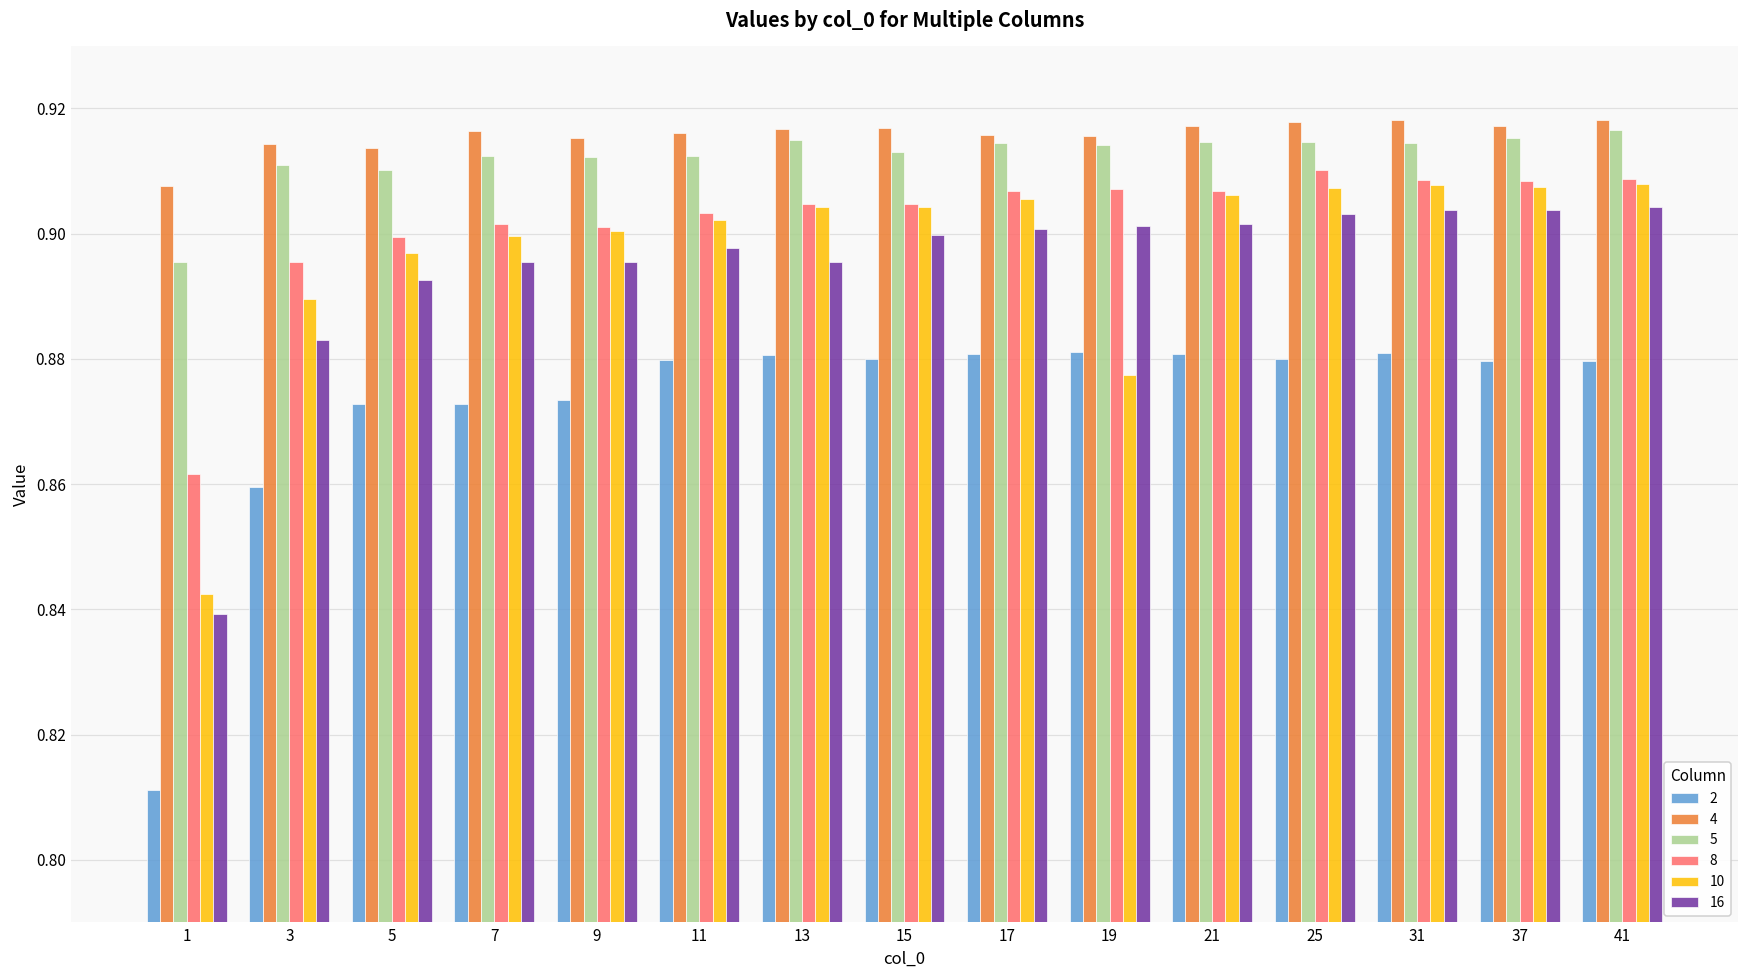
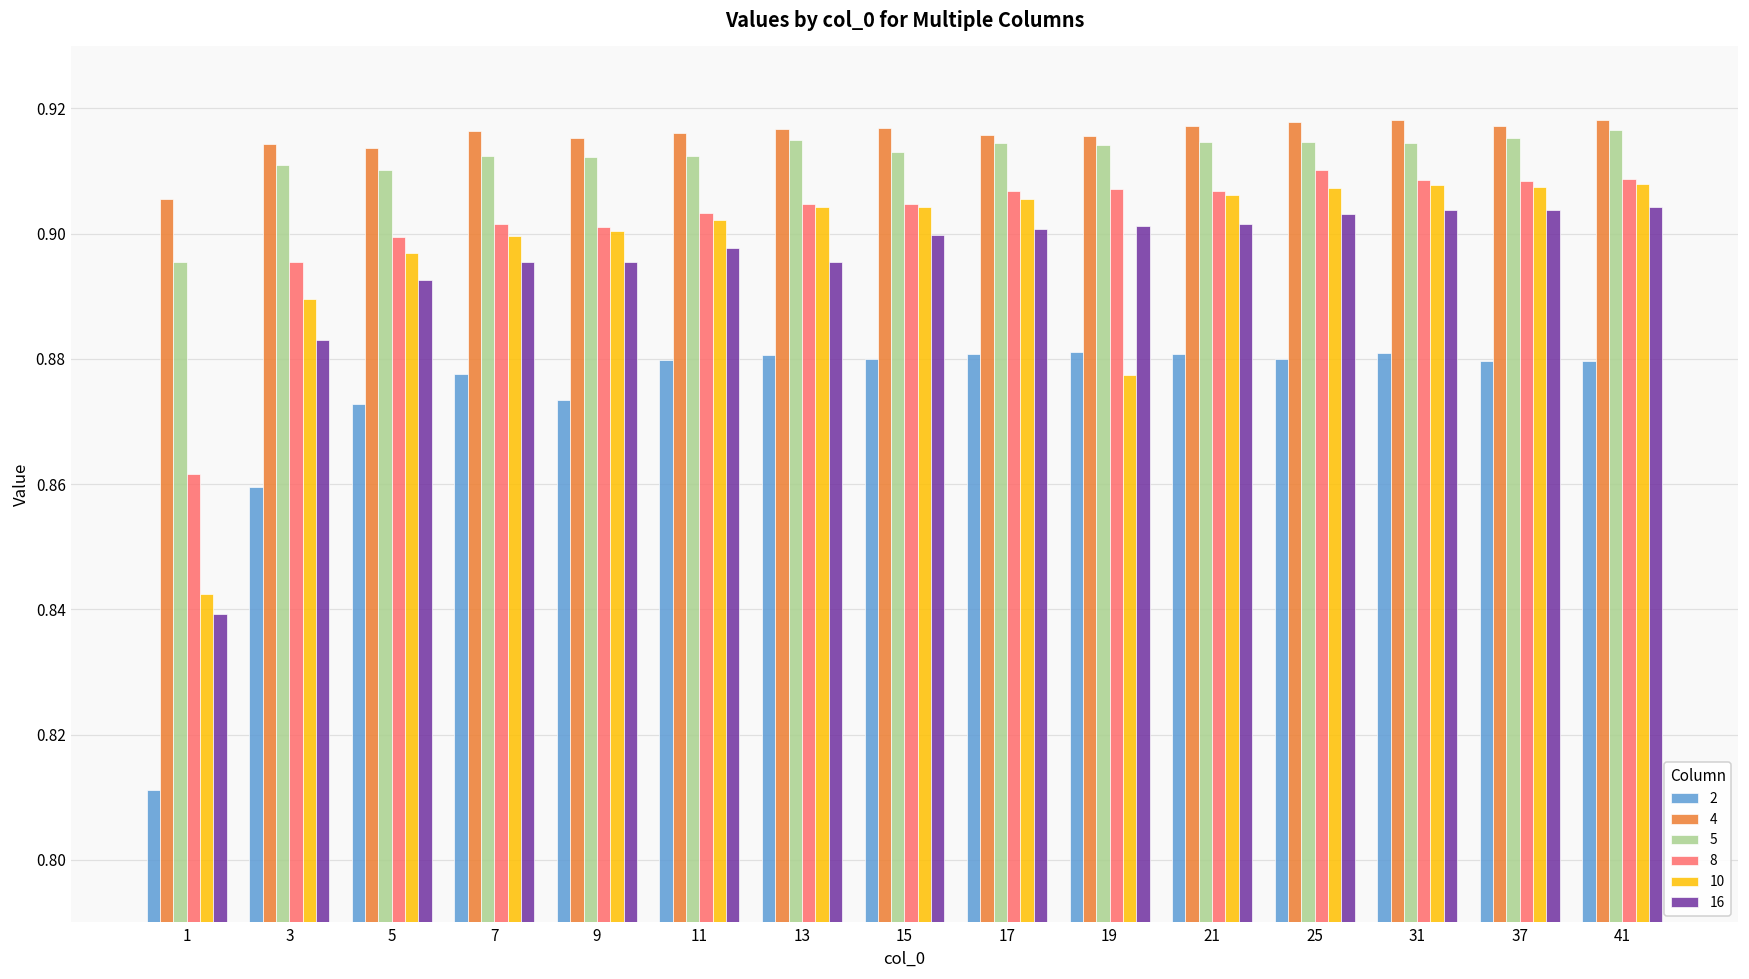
4, 1: 0.908 -> 0.906
2, 7: 0.873 -> 0.878
